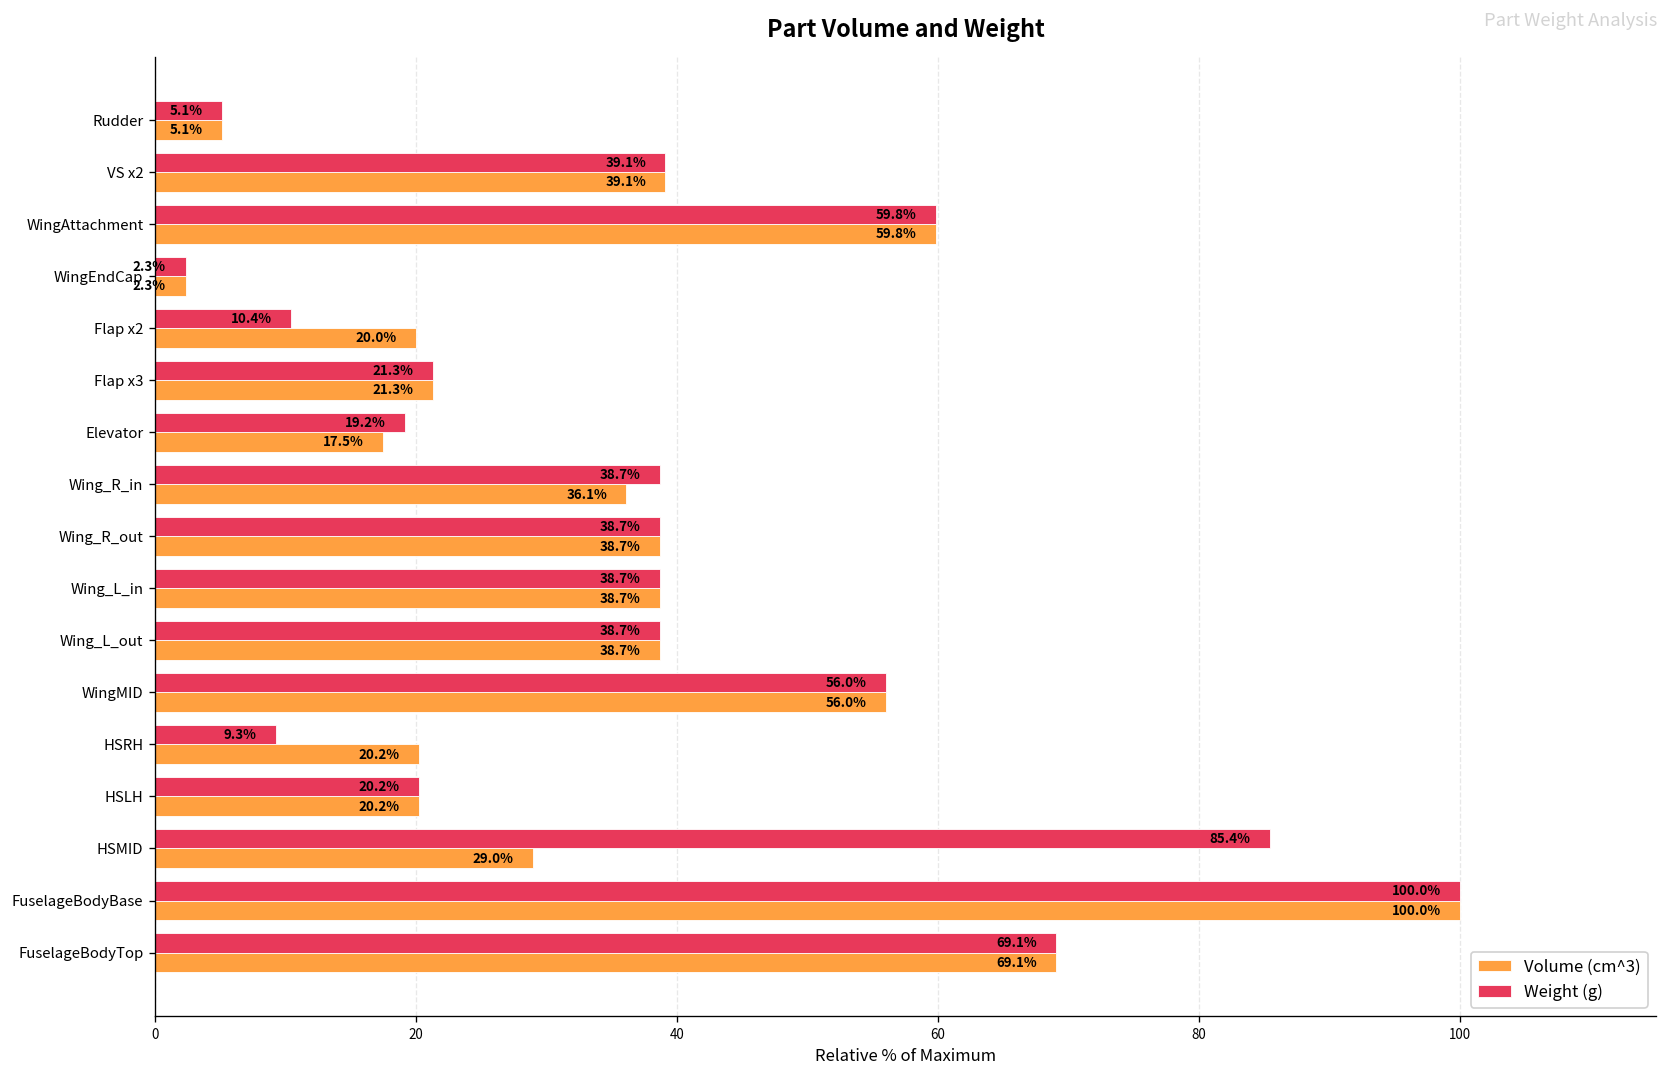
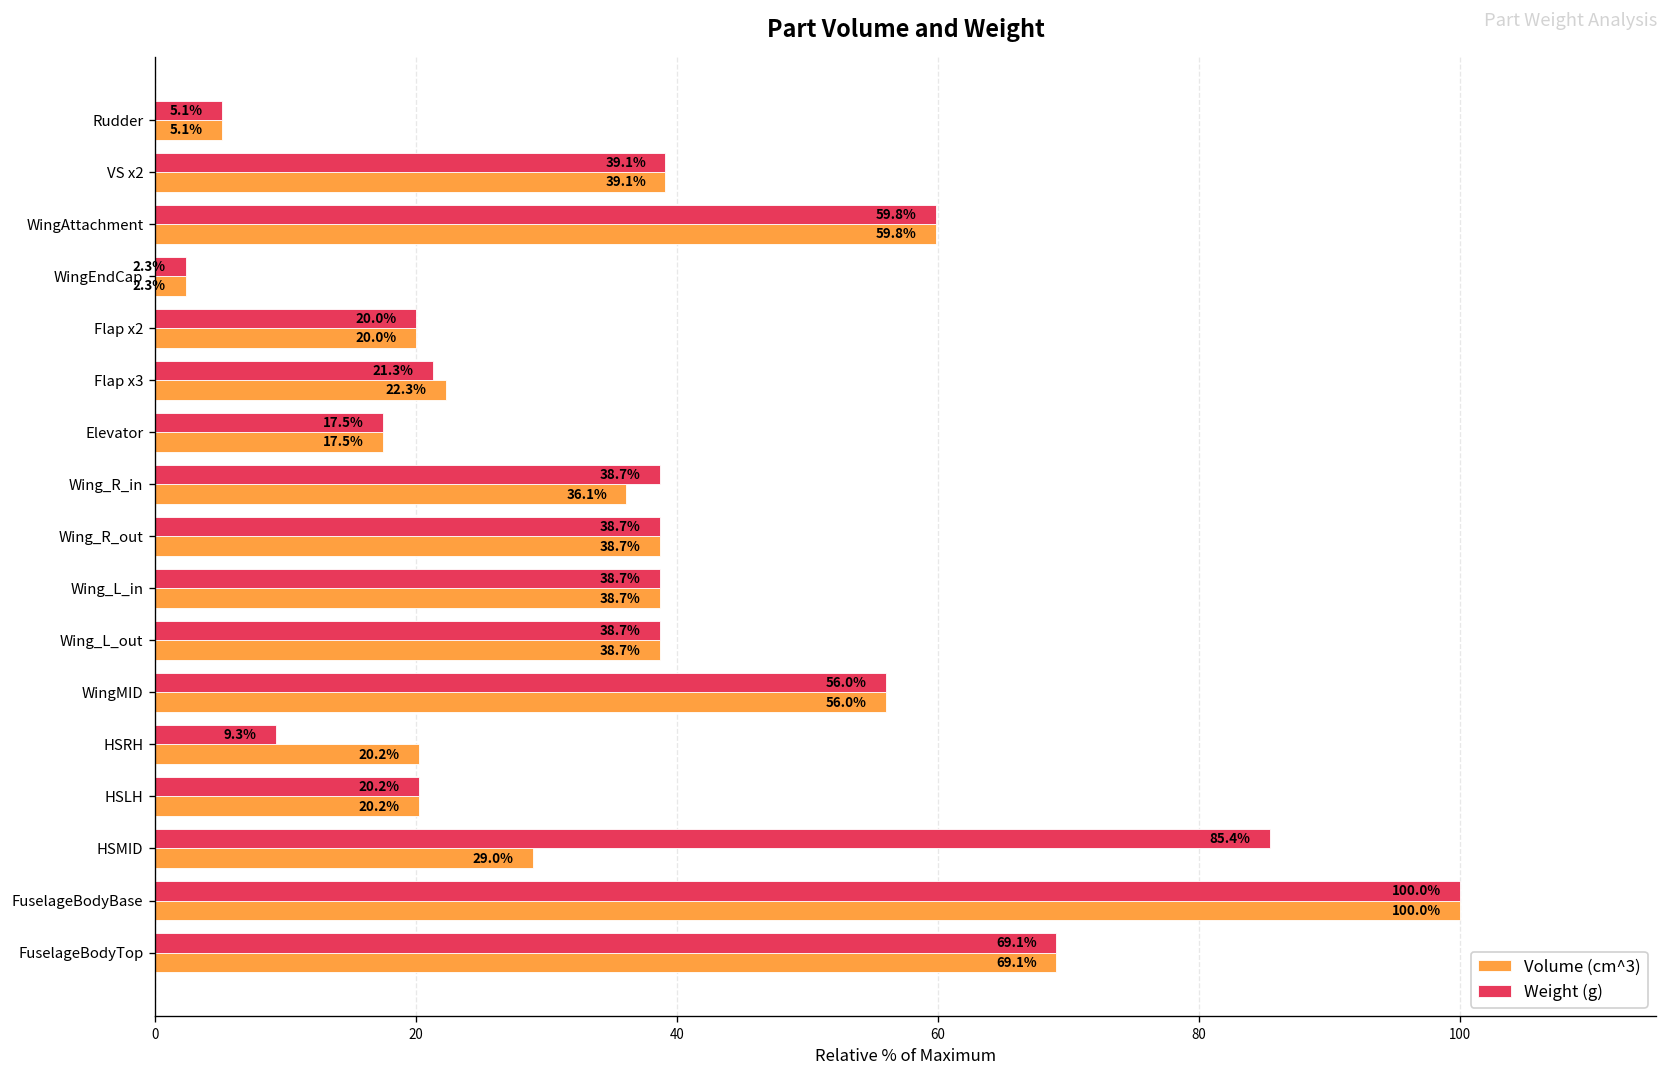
Weight (g), Flap x2: 10.4% -> 20.0%
Volume (cm^3), Flap x3: 21.3% -> 22.3%
Weight (g), Elevator: 19.2% -> 17.5%
